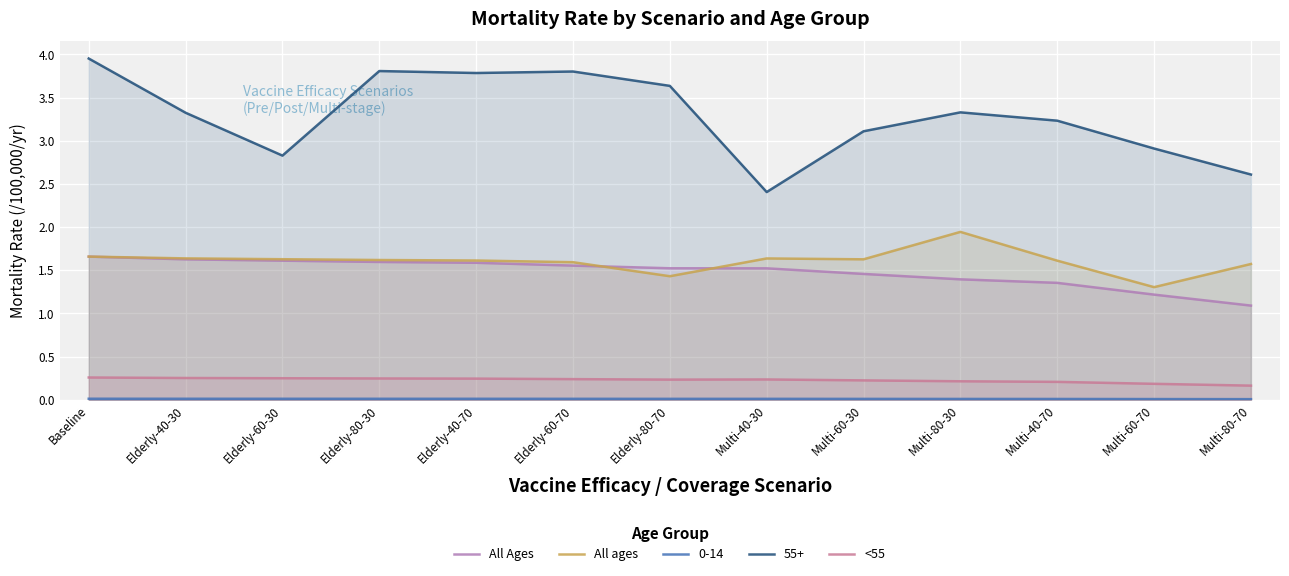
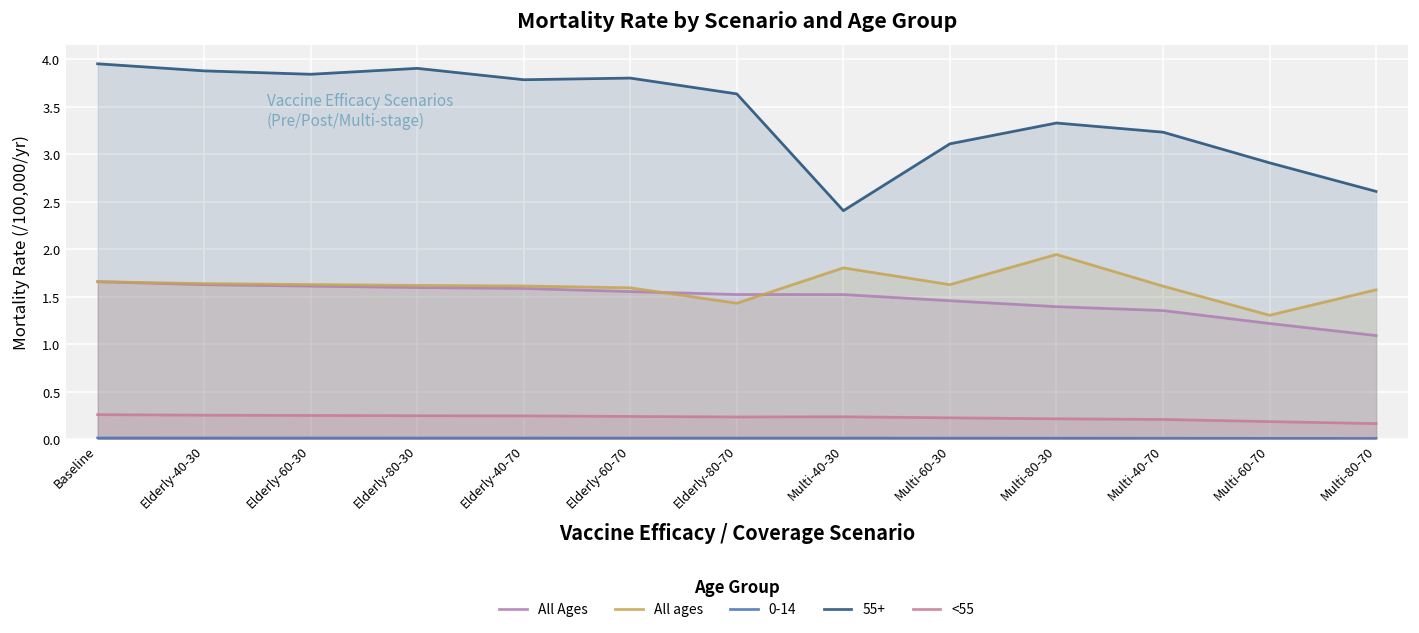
55+, Elderly-40-30: 3.3 -> 3.9
55+, Elderly-60-30: 2.8 -> 3.8
55+, Elderly-80-30: 3.8 -> 3.9
All ages, Multi-40-30: 1.6 -> 1.8
